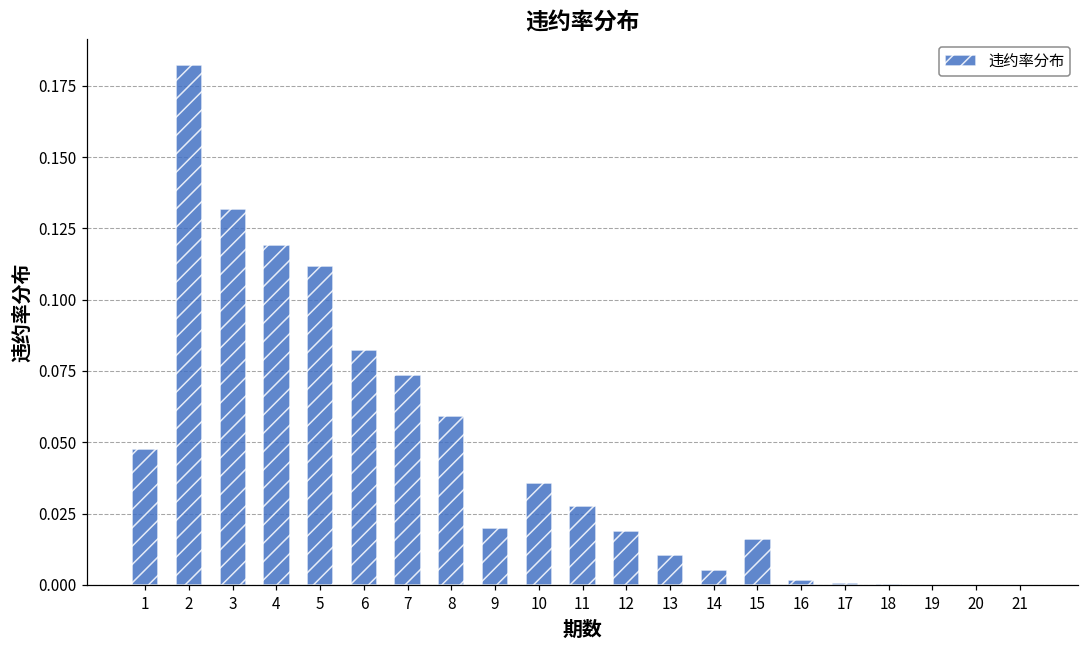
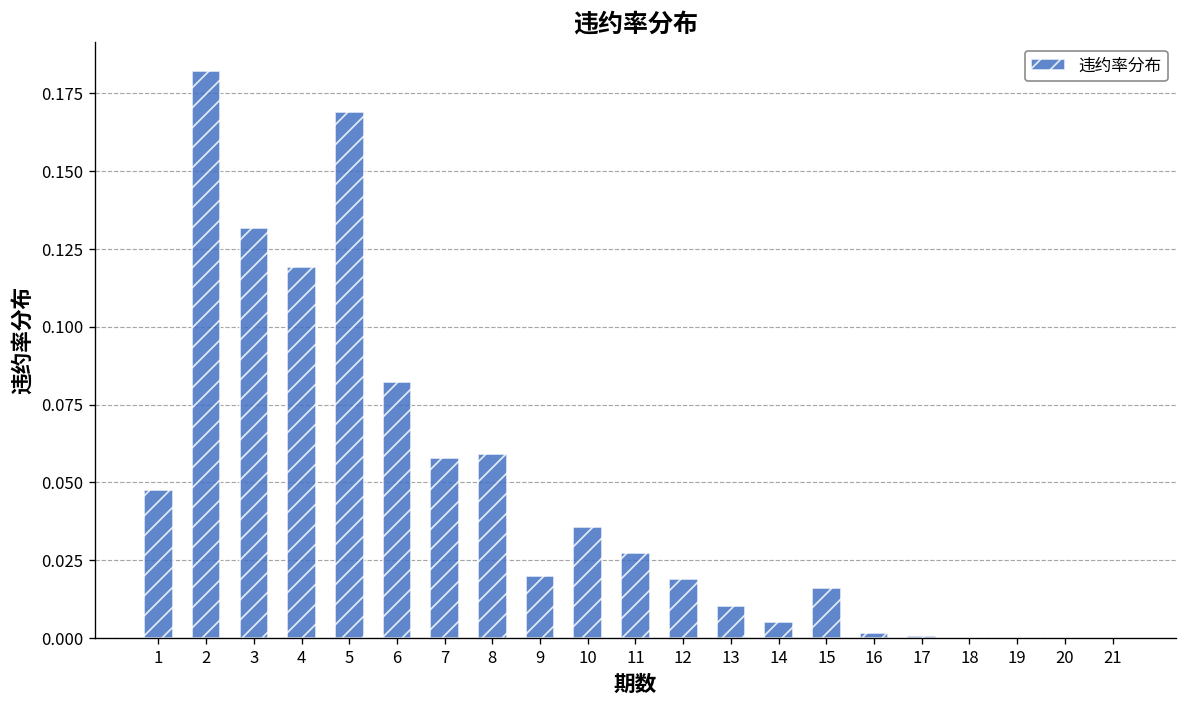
5: 0.112 -> 0.169
7: 0.074 -> 0.058
